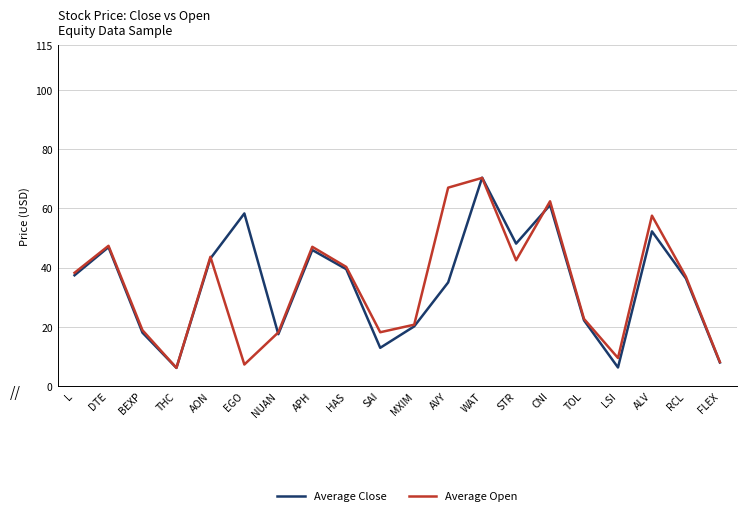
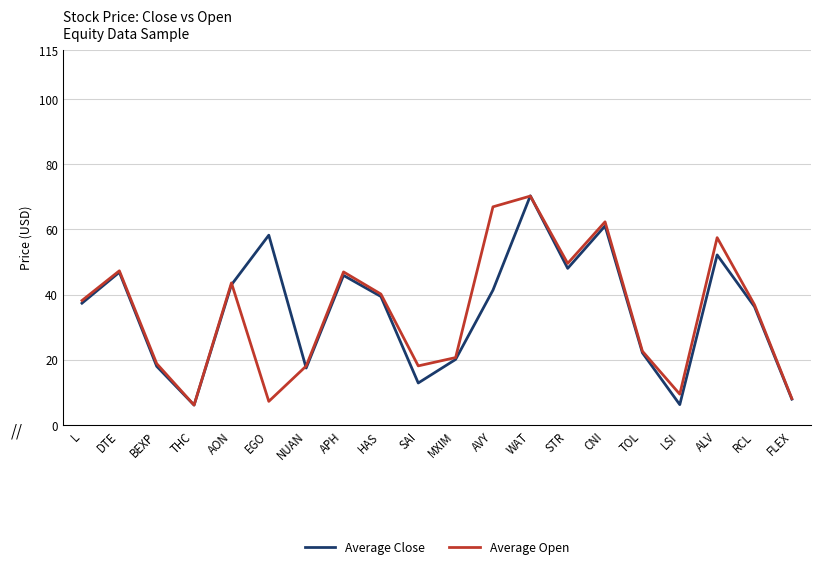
Average Close, AVY: 35 -> 41
Average Open, STR: 42 -> 50
